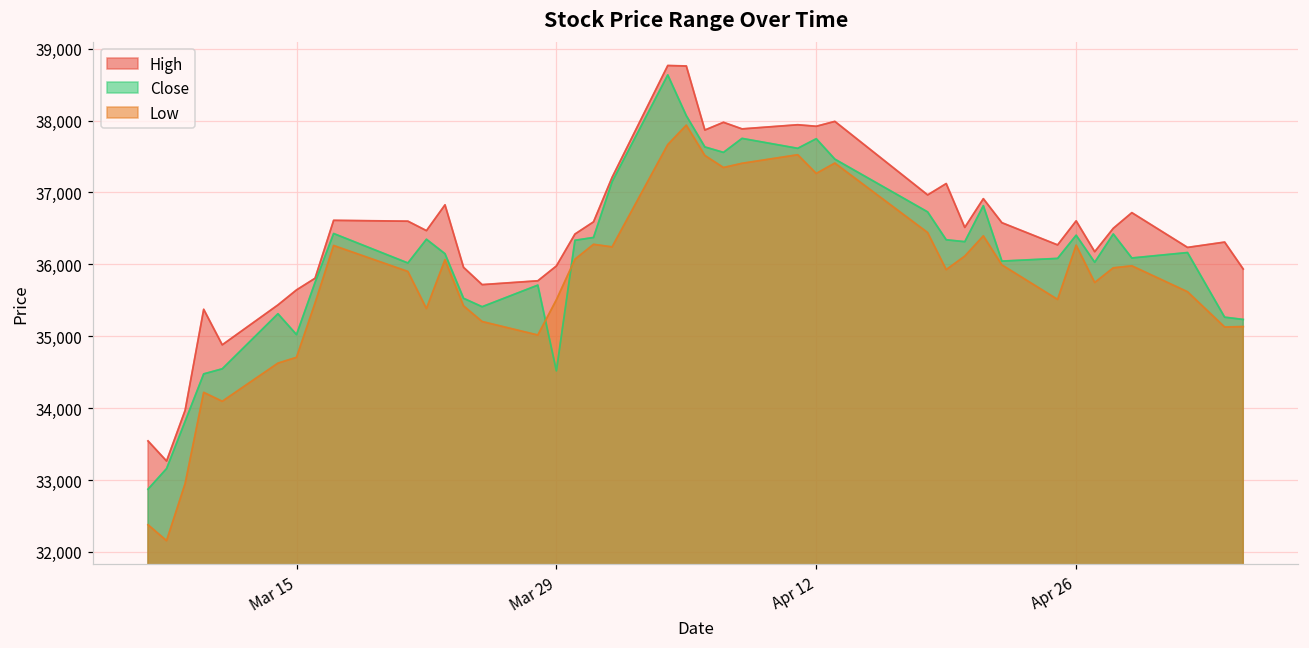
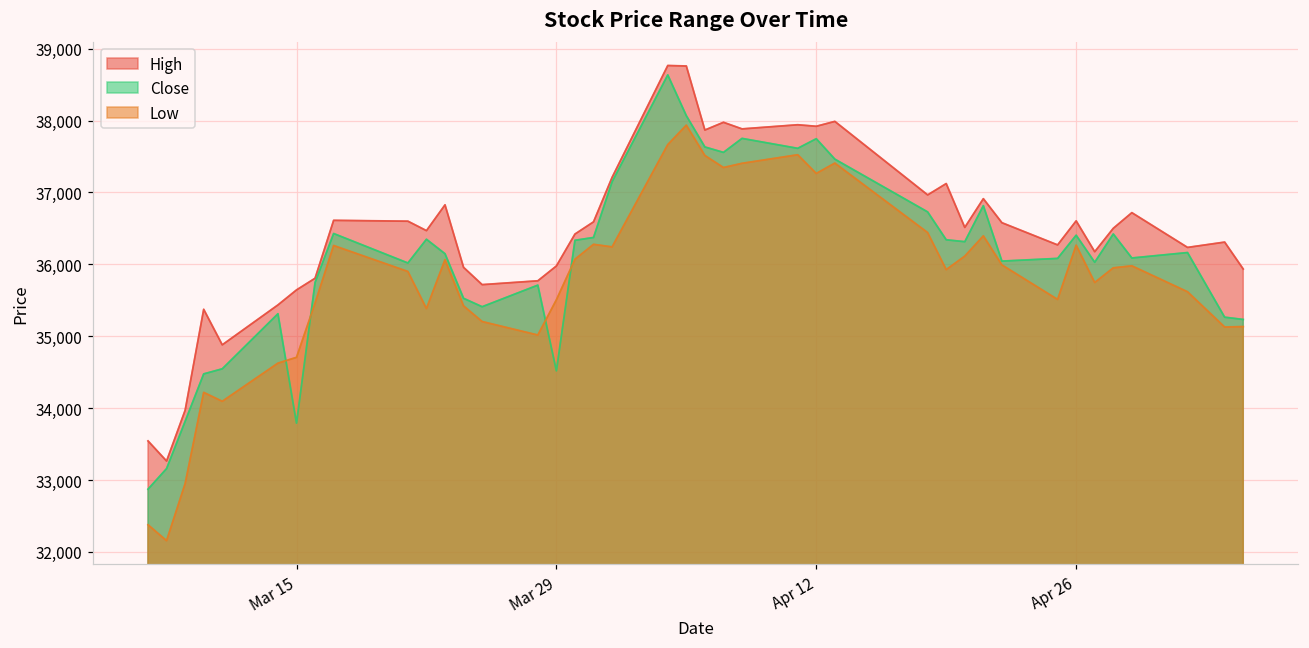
Close, Mar 15: 35,000 -> 33,800
